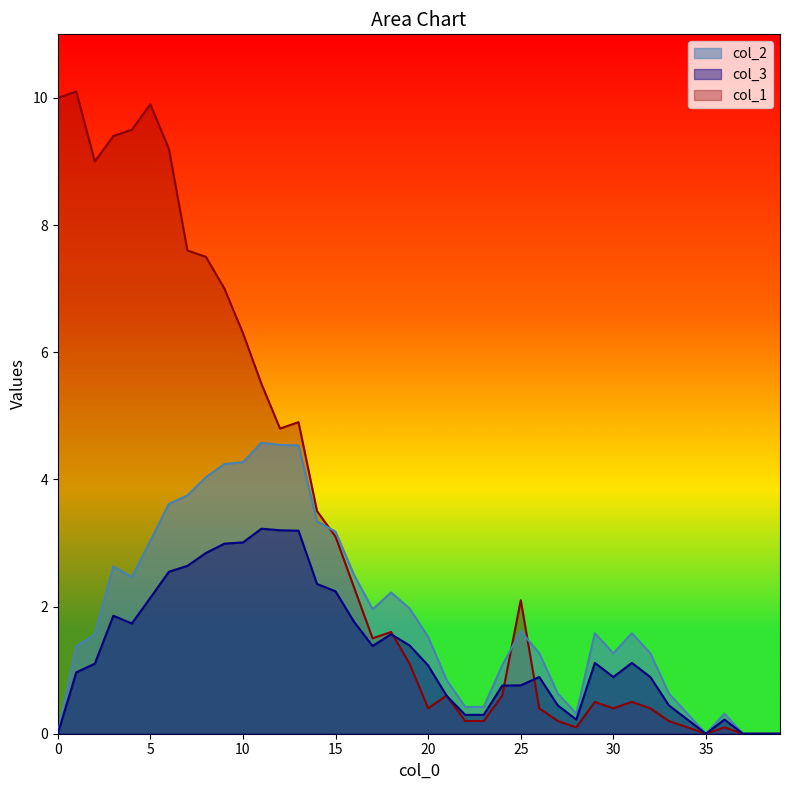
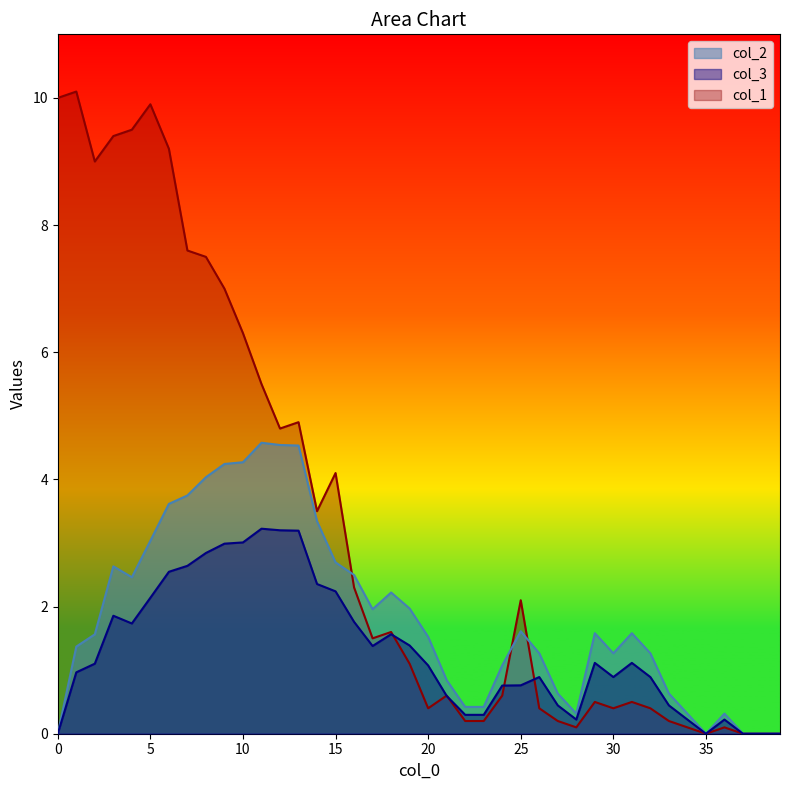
col_2, 15: 3.2 -> 2.7
col_1, 15: 3.1 -> 4.1
